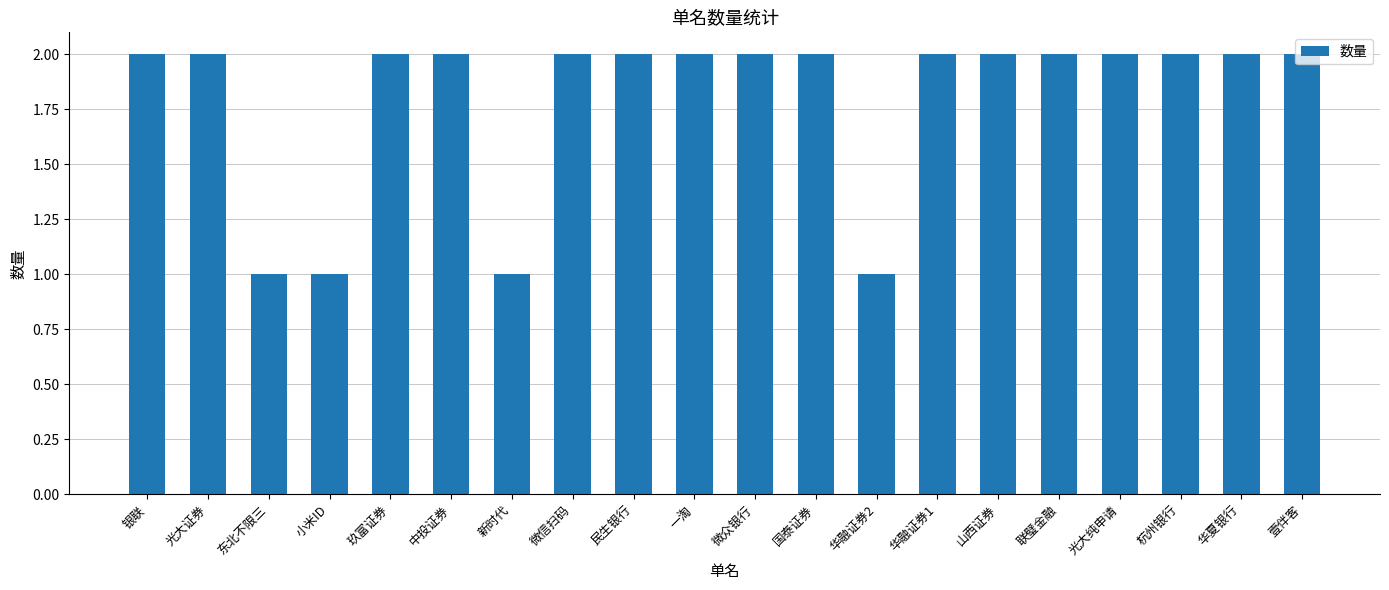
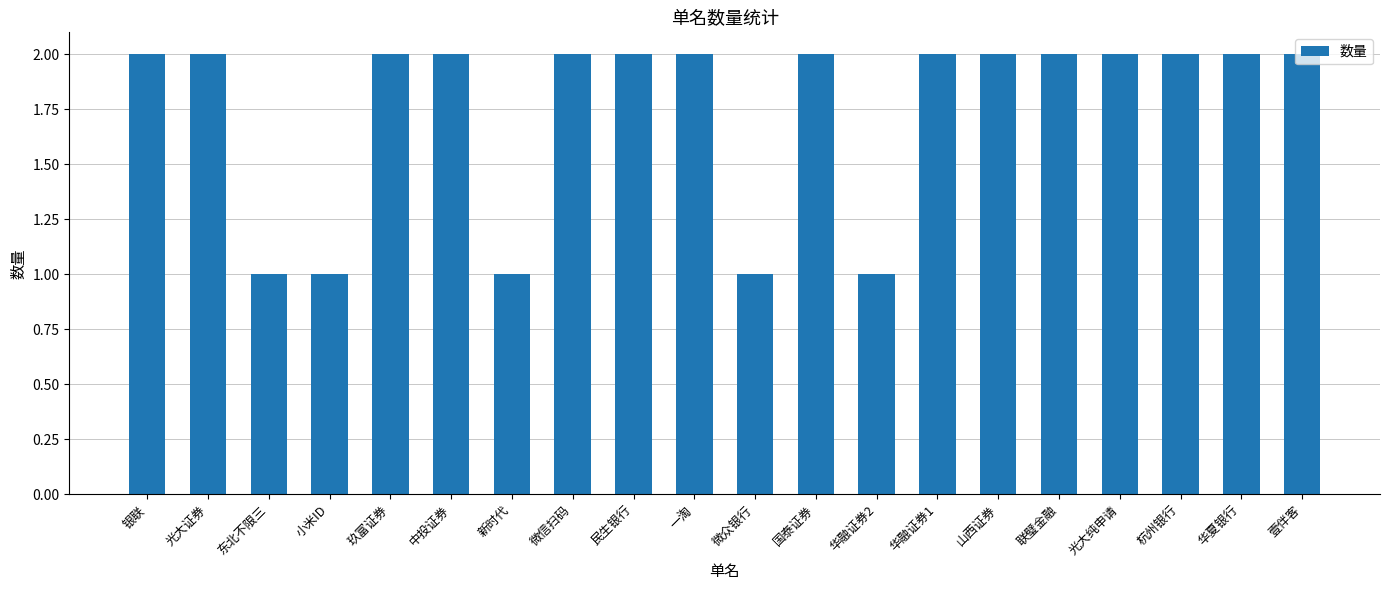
微众银行: 2 -> 1
